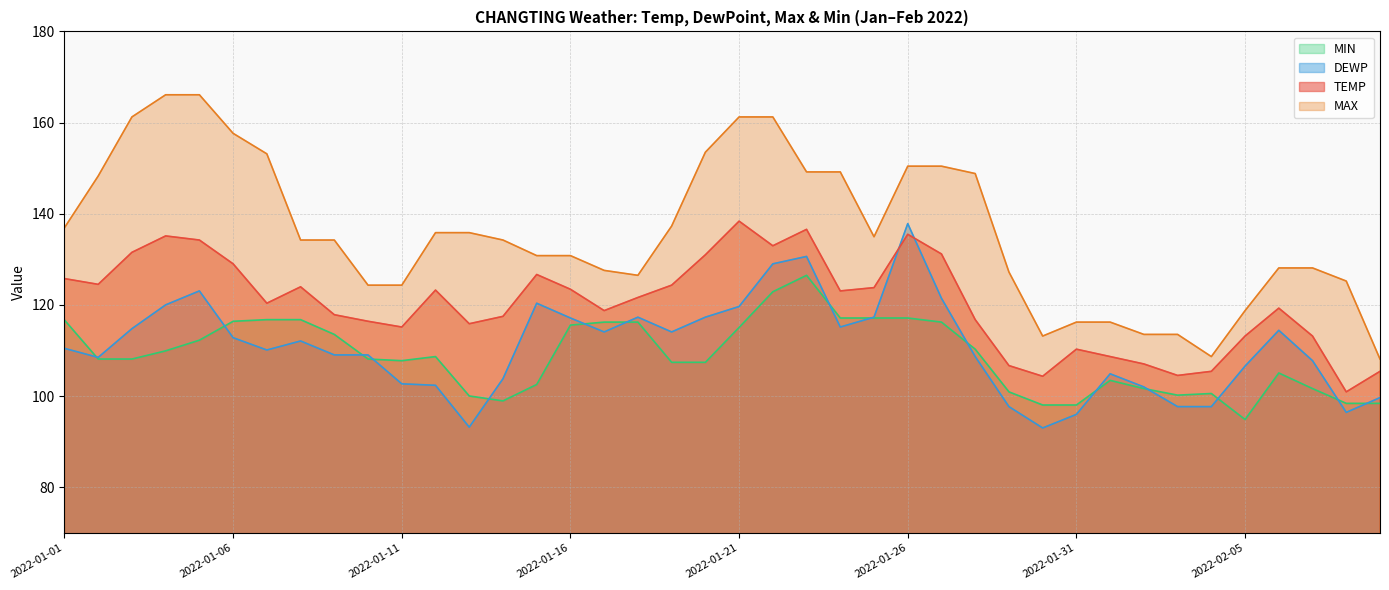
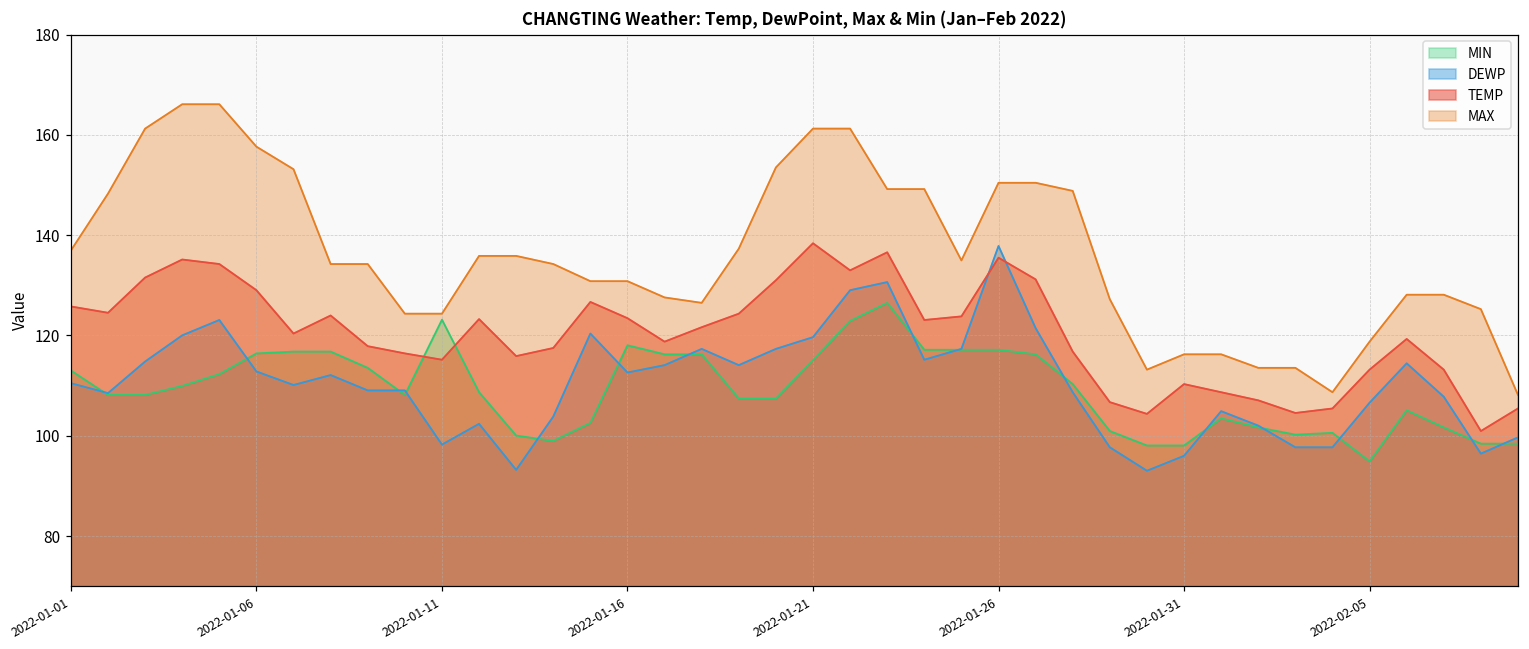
MIN, 2022-01-01: 117 -> 113
MIN, 2022-01-11: 108 -> 123
DEWP, 2022-01-11: 103 -> 98
MIN, 2022-01-16: 116 -> 118
DEWP, 2022-01-16: 117 -> 113
